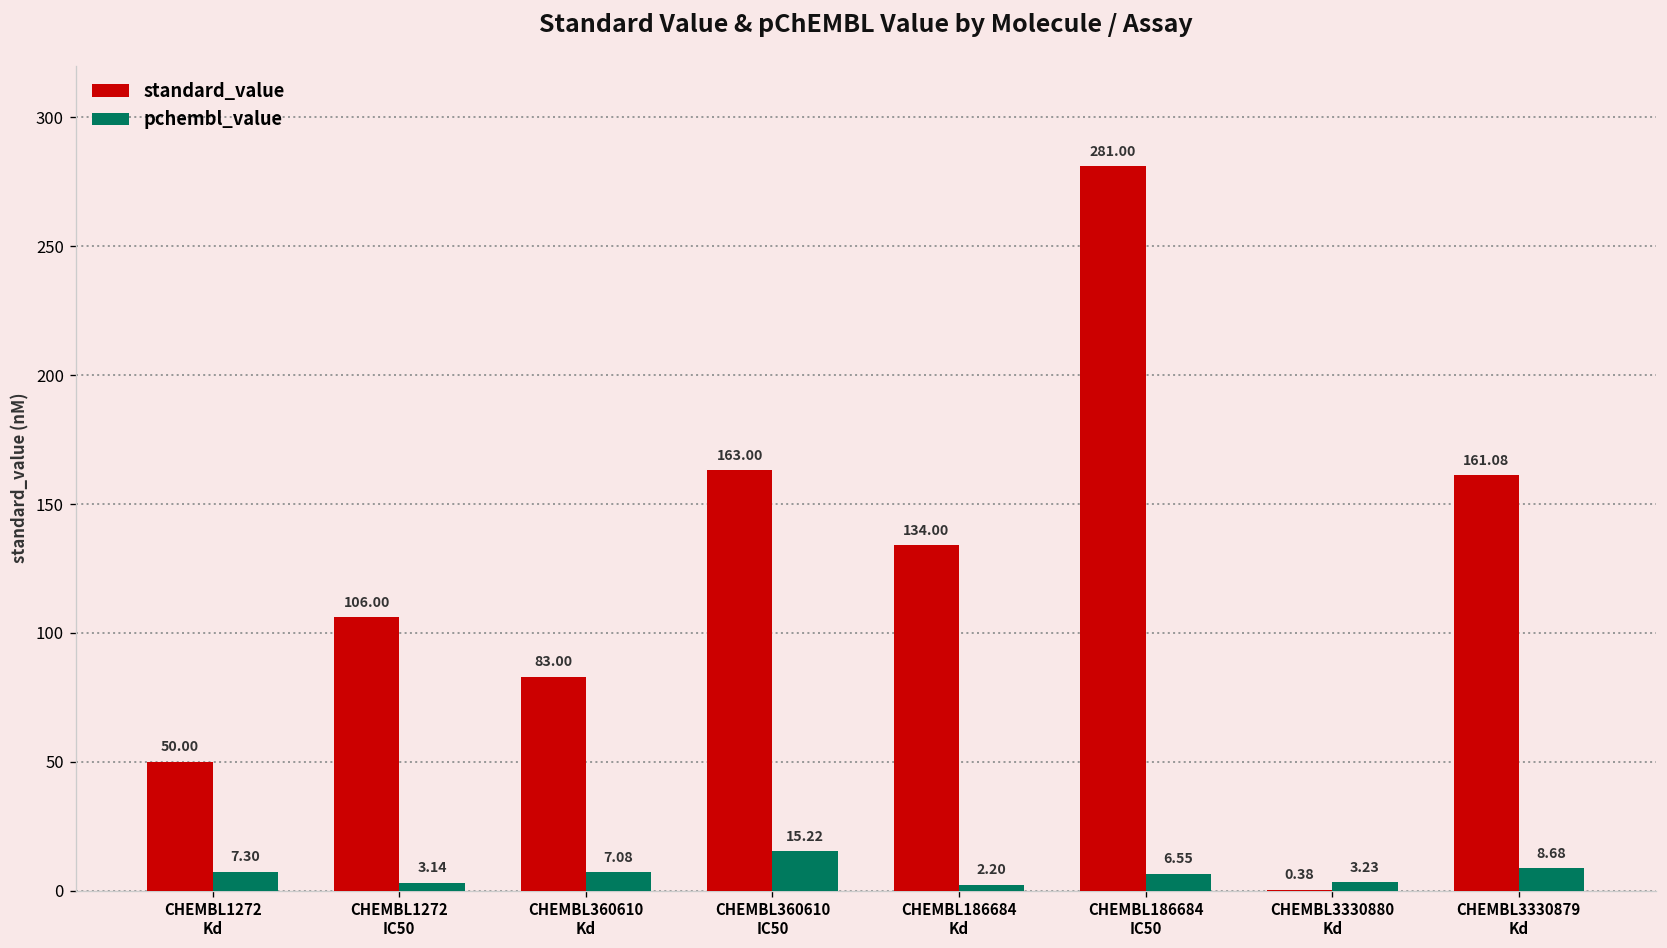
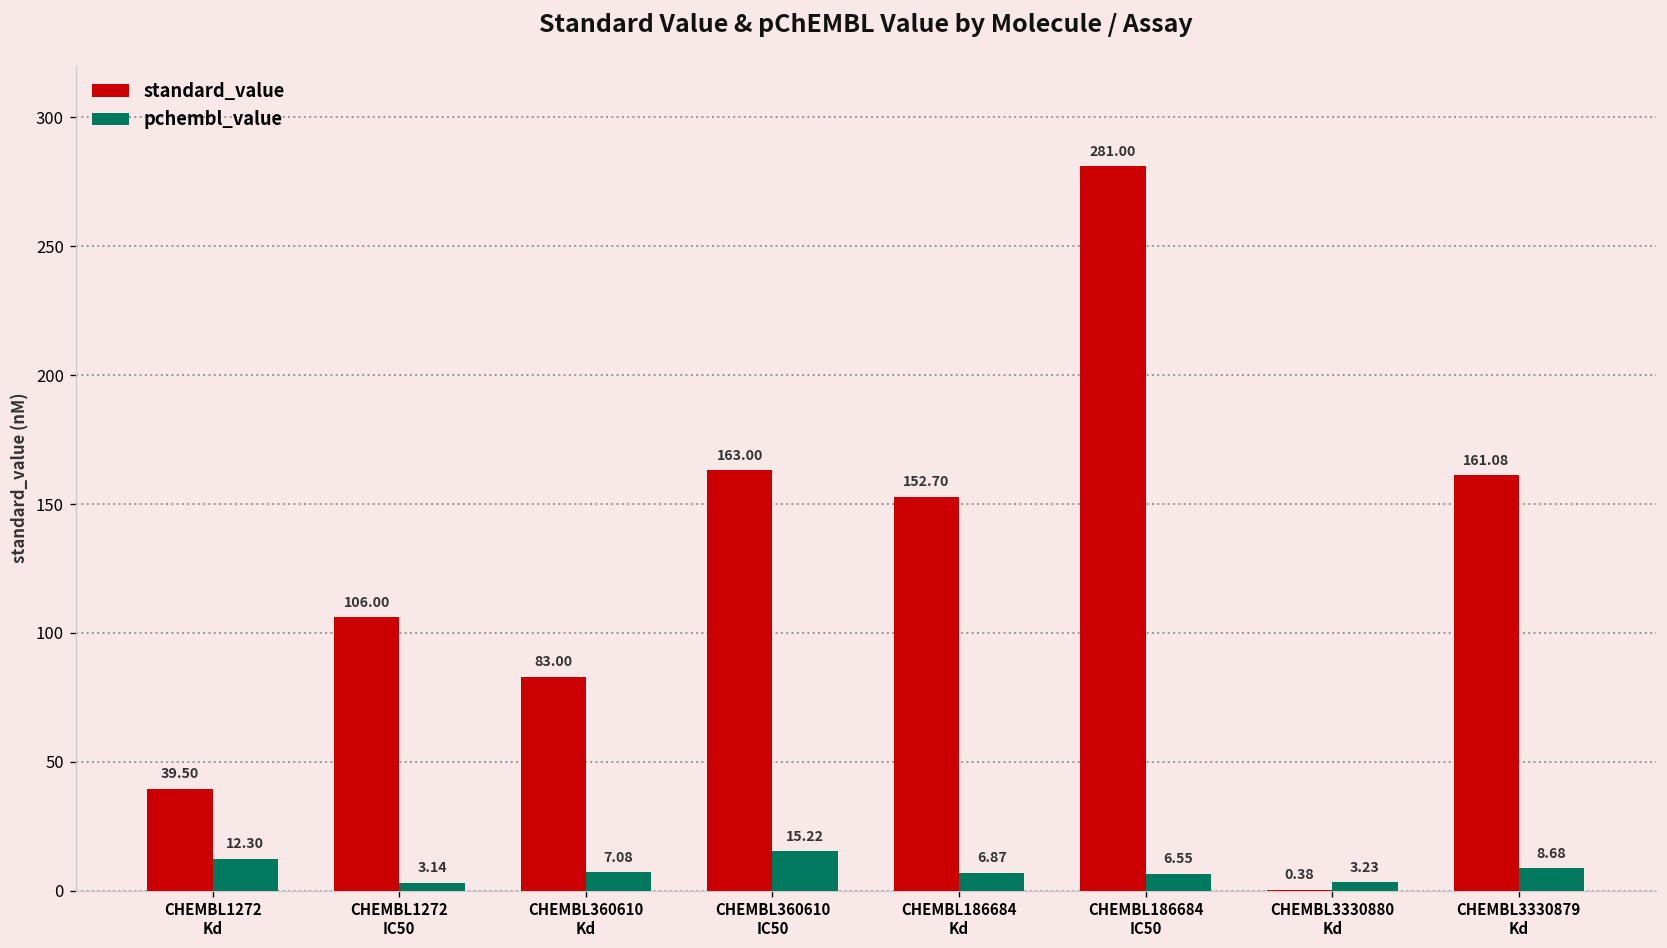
standard_value, CHEMBL1272 Kd: 50.00 -> 39.50
pchembl_value, CHEMBL1272 Kd: 7.30 -> 12.30
standard_value, CHEMBL186684 Kd: 134.00 -> 152.70
pchembl_value, CHEMBL186684 Kd: 2.20 -> 6.87
